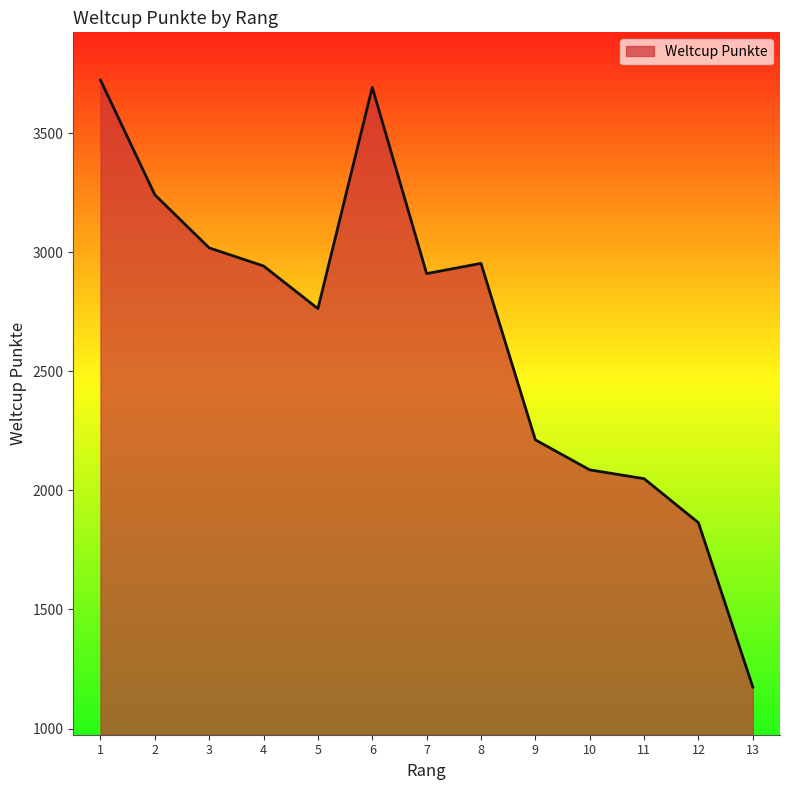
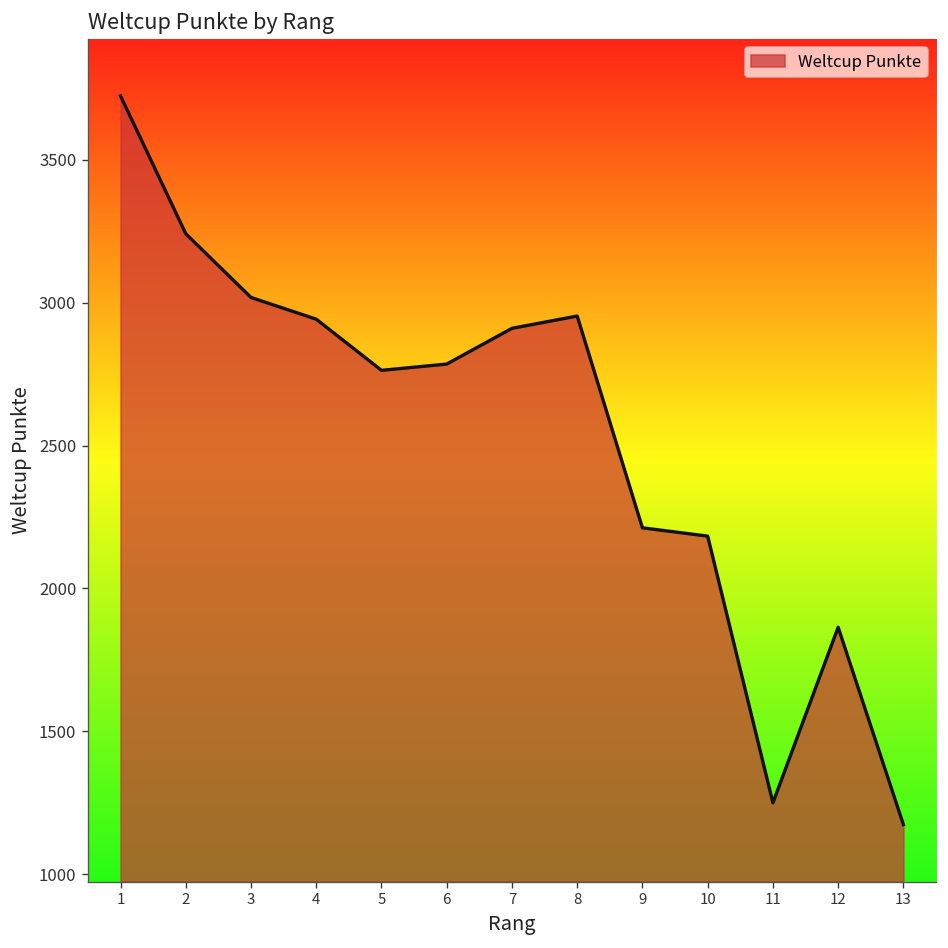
6: 3690 -> 2790
10: 2090 -> 2180
11: 2050 -> 1250
